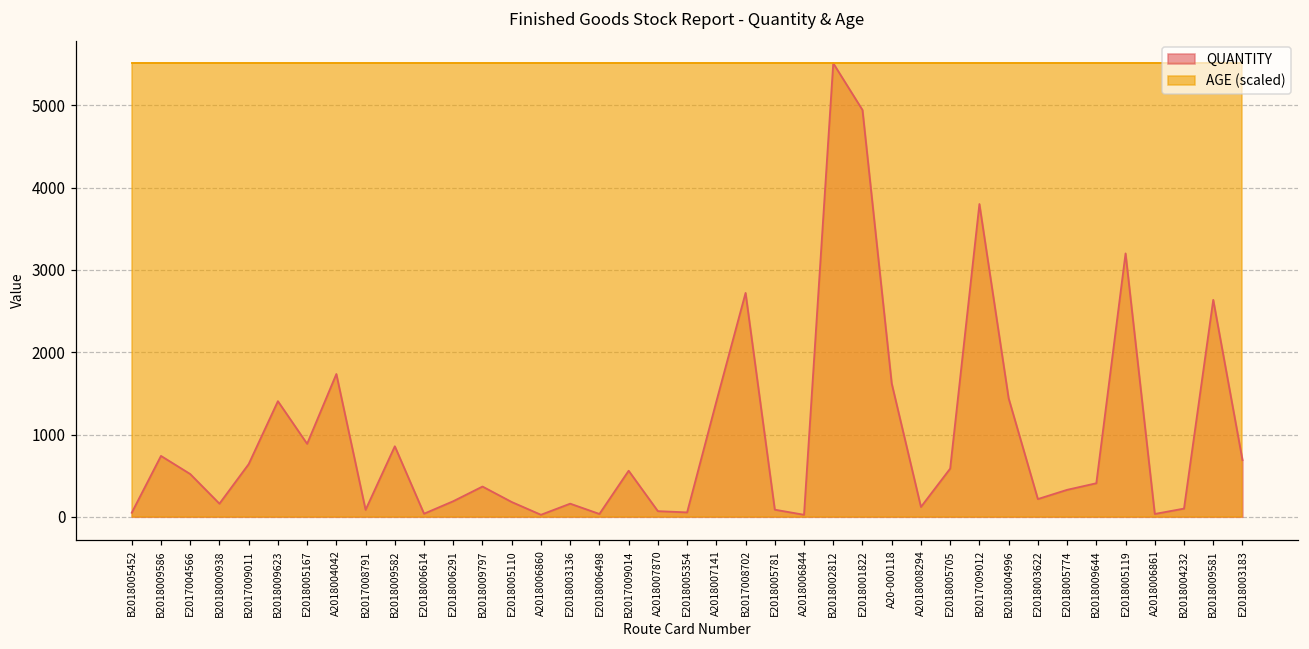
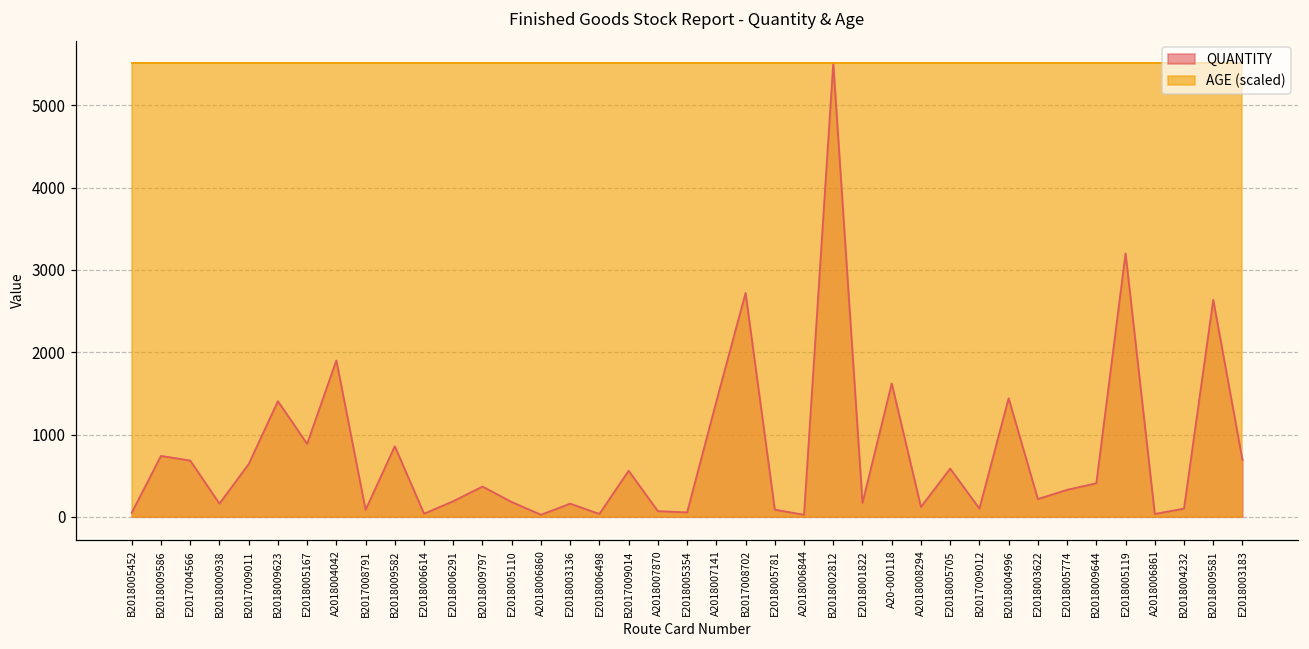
QUANTITY, E2017004566: 500 -> 700
QUANTITY, A2018004042: 1700 -> 1900
QUANTITY, E2018001822: 4900 -> 200
QUANTITY, B2017009012: 3800 -> 100
